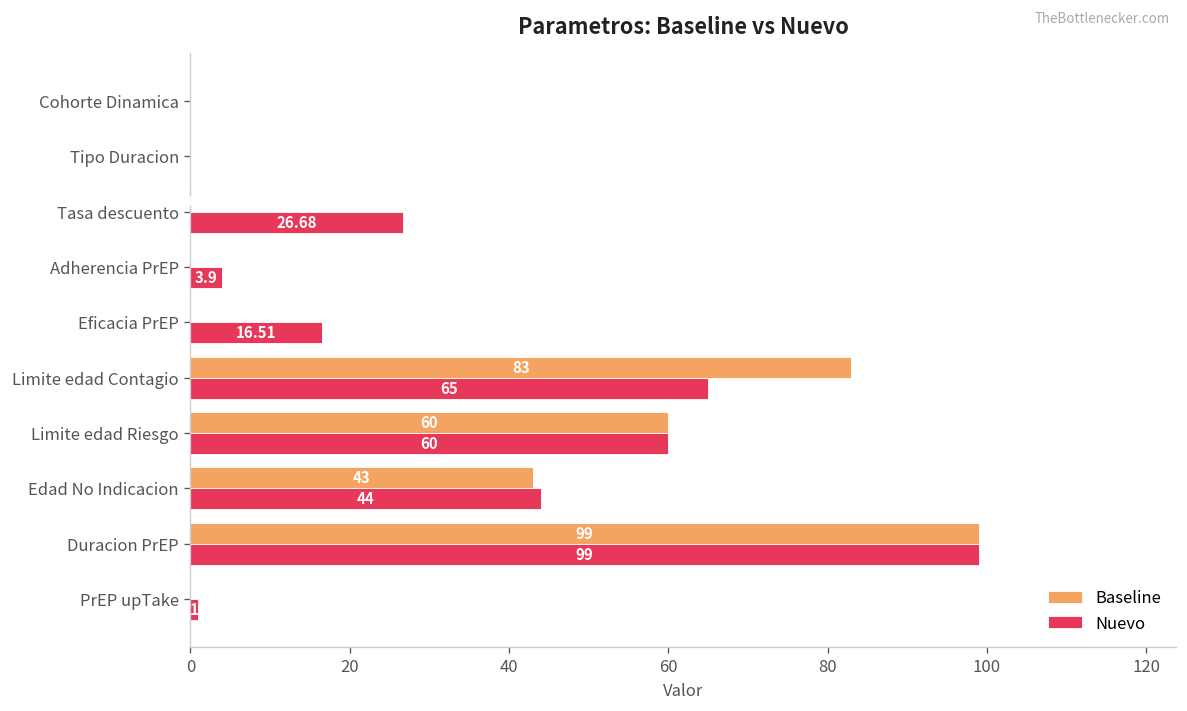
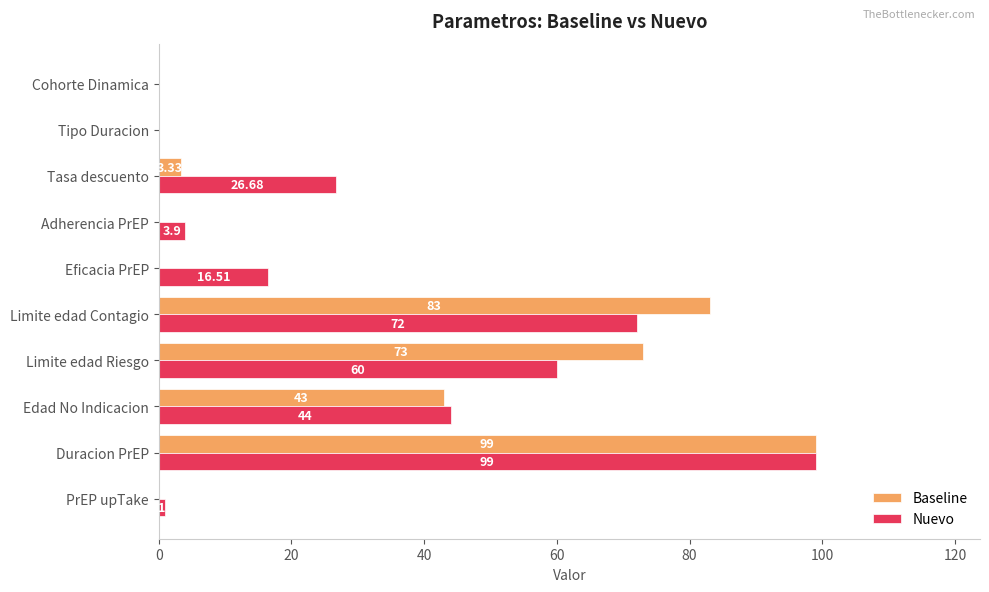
Baseline, Tasa descuento: 0 -> 3
Nuevo, Limite edad Contagio: 65 -> 72
Baseline, Limite edad Riesgo: 60 -> 73
